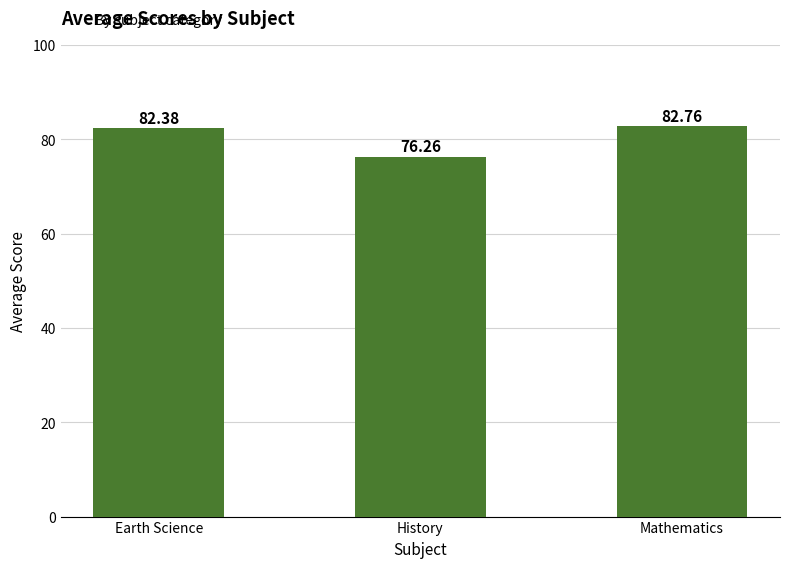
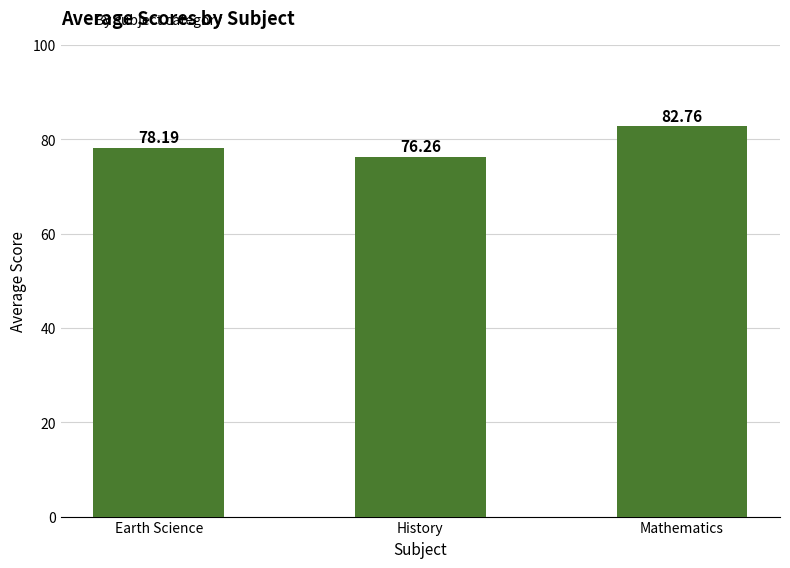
Earth Science: 82.38 -> 78.19
